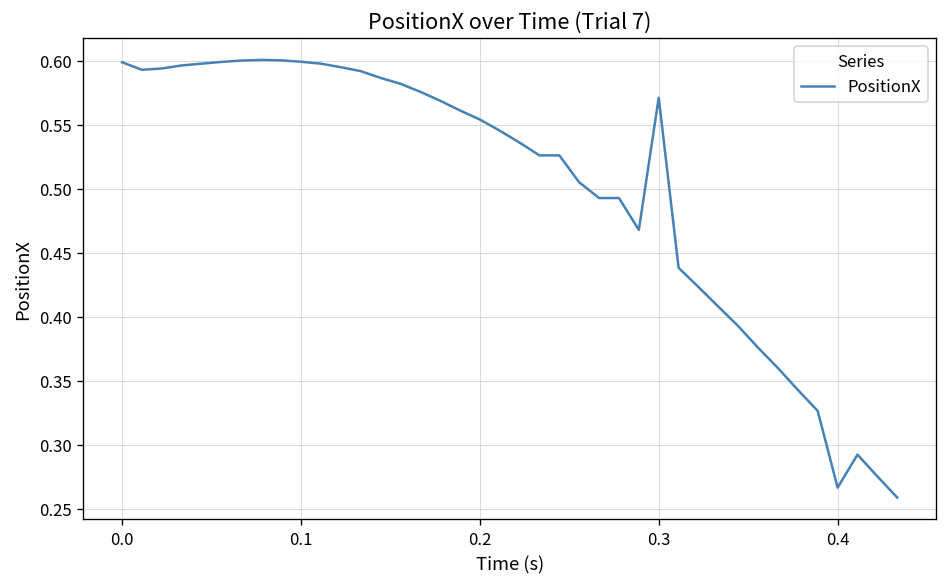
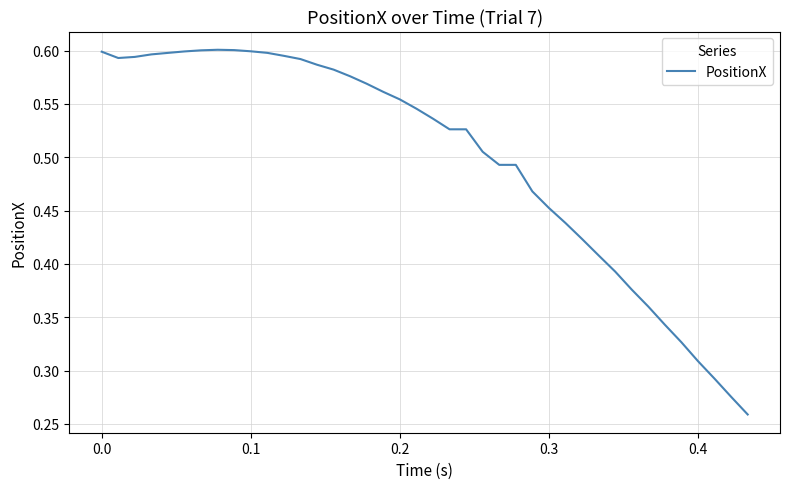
0.3: 0.571 -> 0.452
0.4: 0.267 -> 0.309
